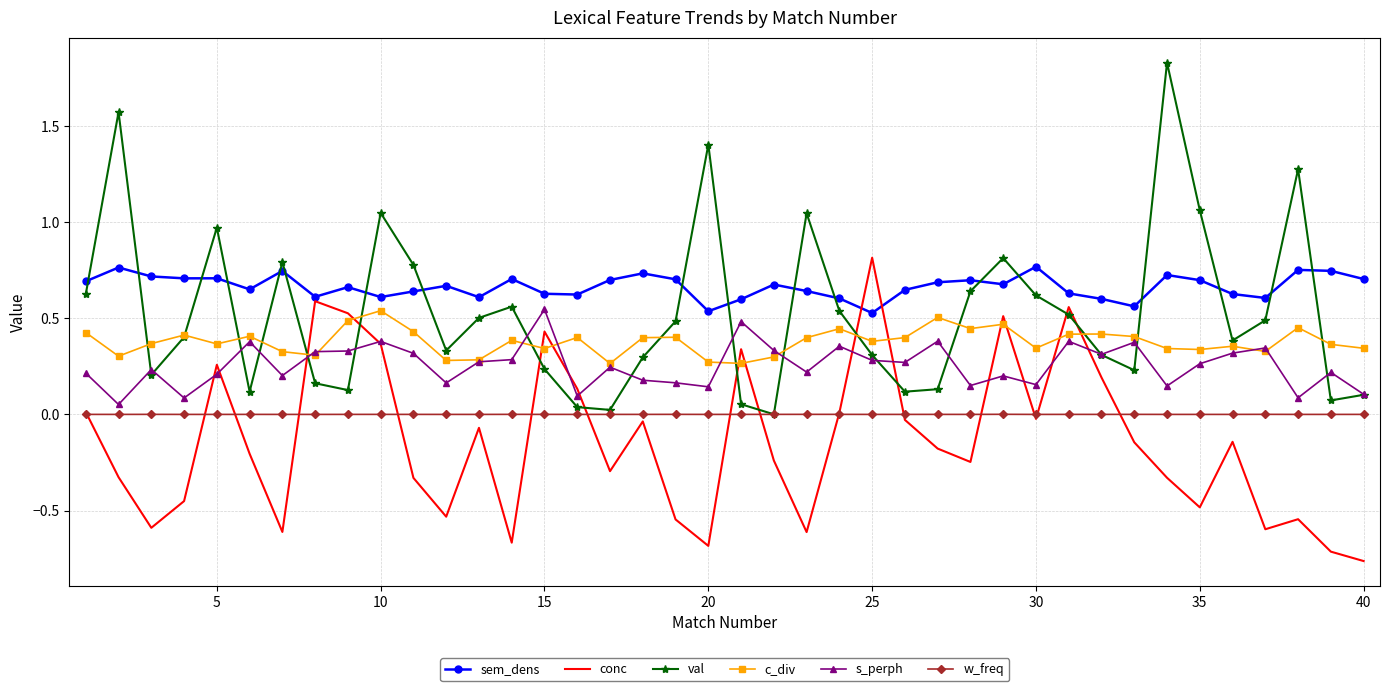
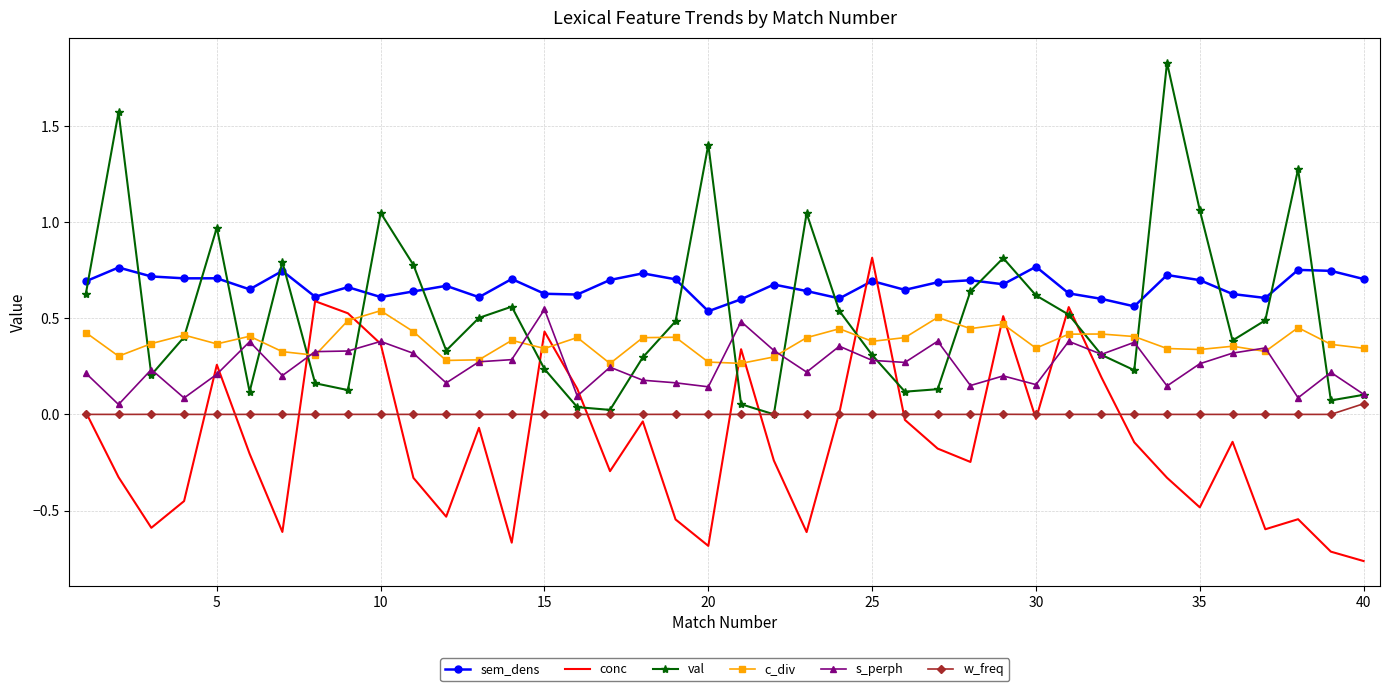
sem_dens, 25: 0.53 -> 0.69
w_freq, 40: 0.00 -> 0.06
